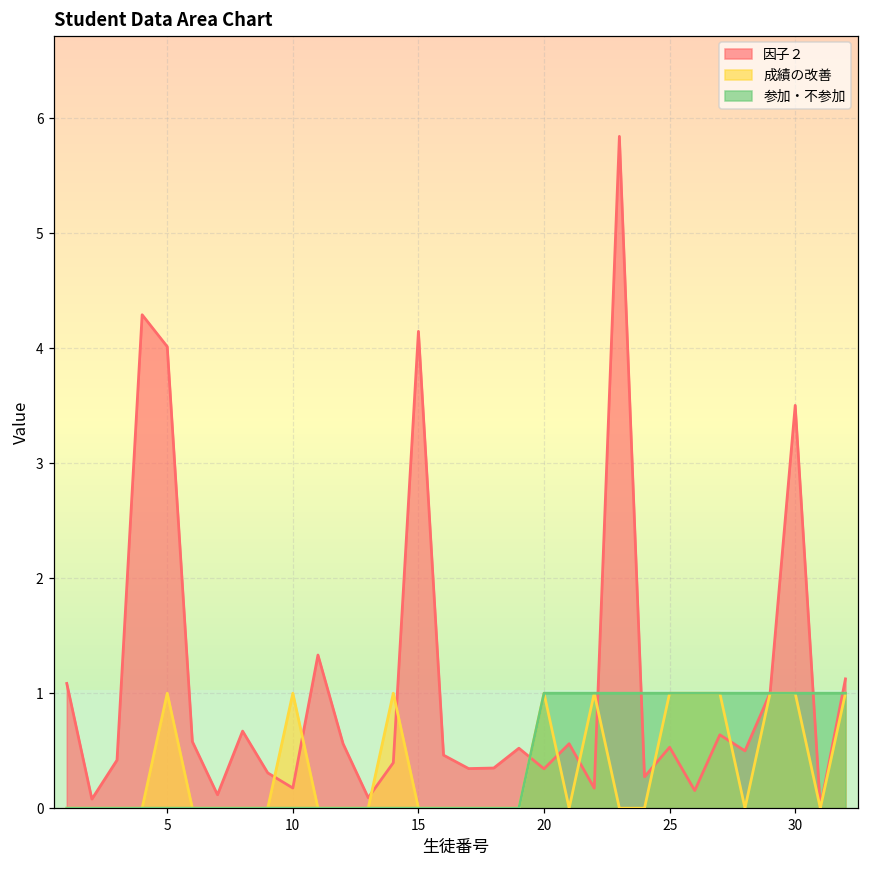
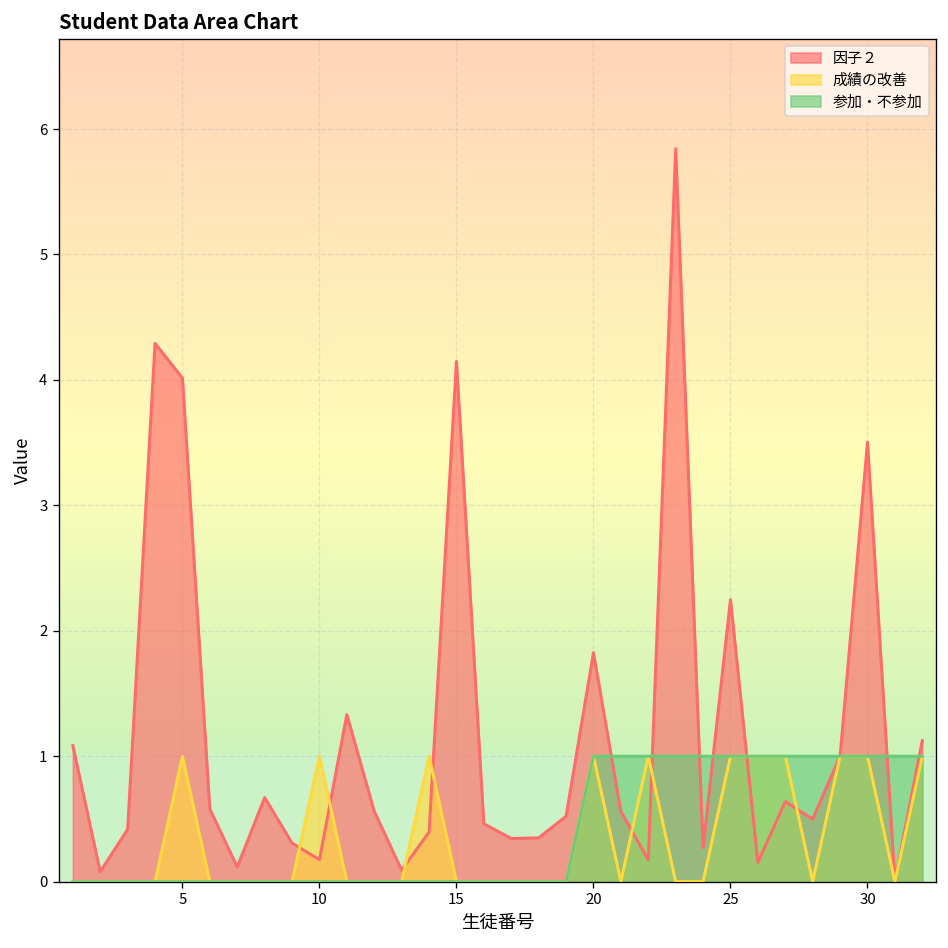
因子２, 20: 0.34 -> 1.83
因子２, 25: 0.53 -> 2.25
